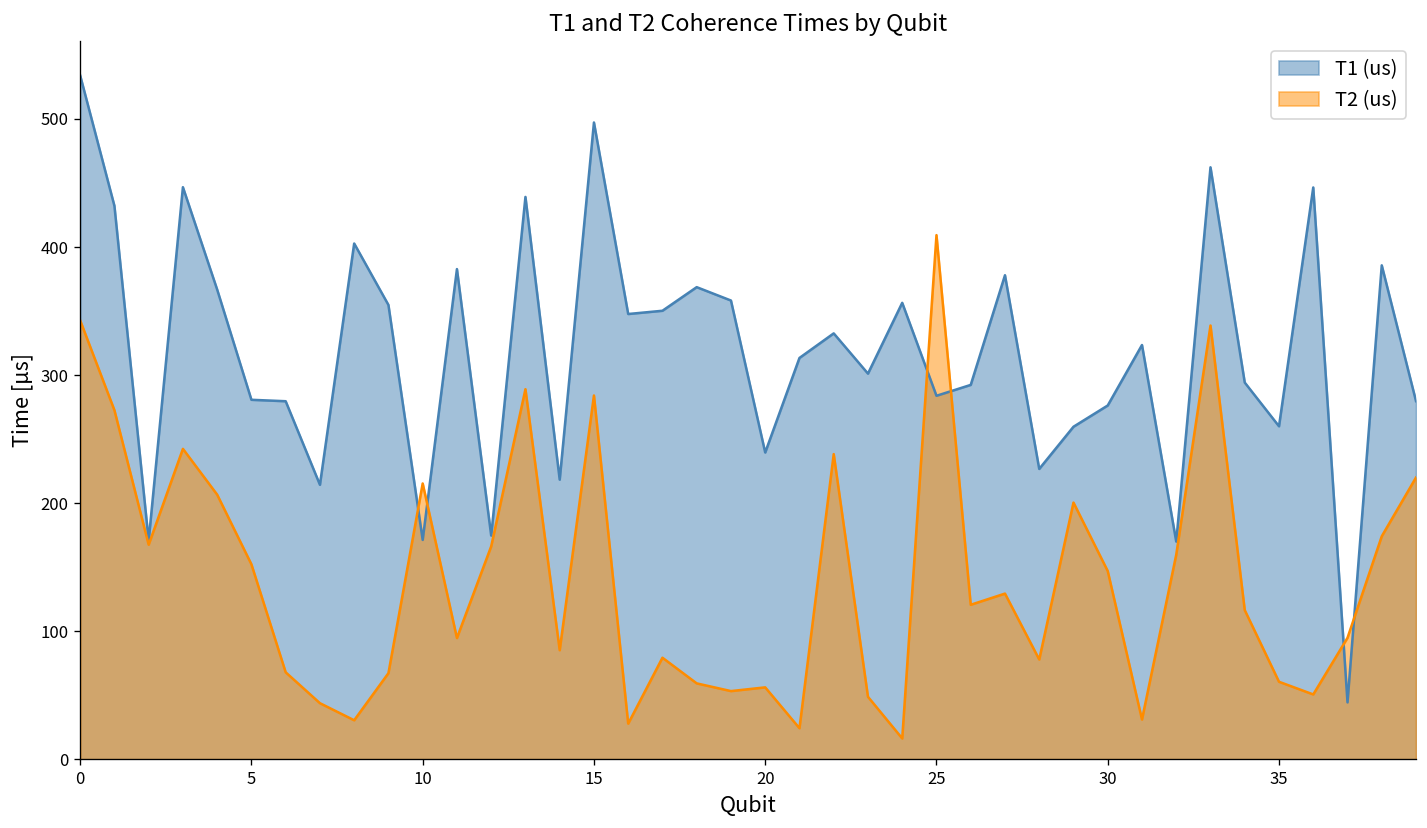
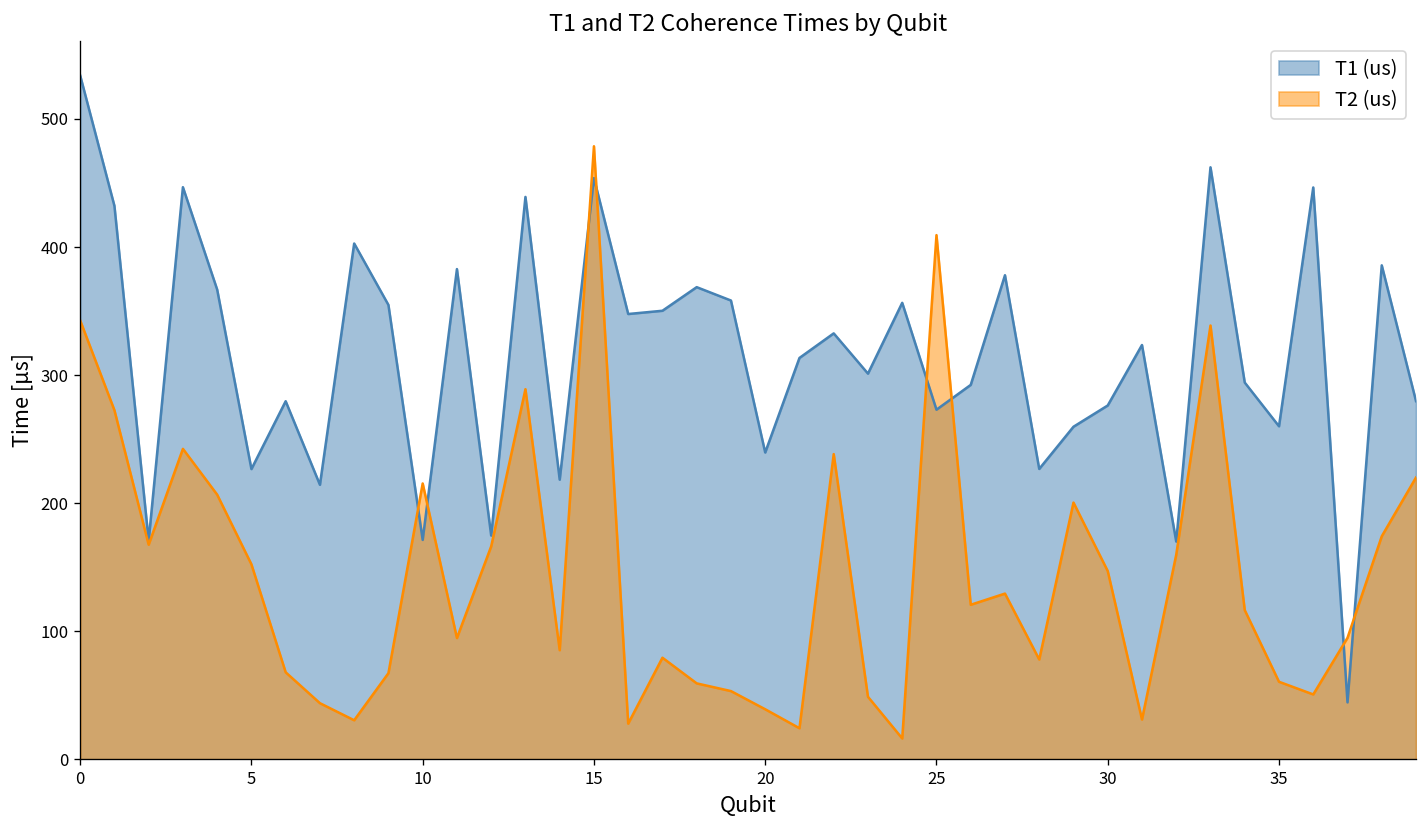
T1 (us), 5: 281 -> 227
T1 (us), 15: 497 -> 454
T2 (us), 15: 284 -> 479
T2 (us), 20: 56 -> 39
T1 (us), 25: 284 -> 273
